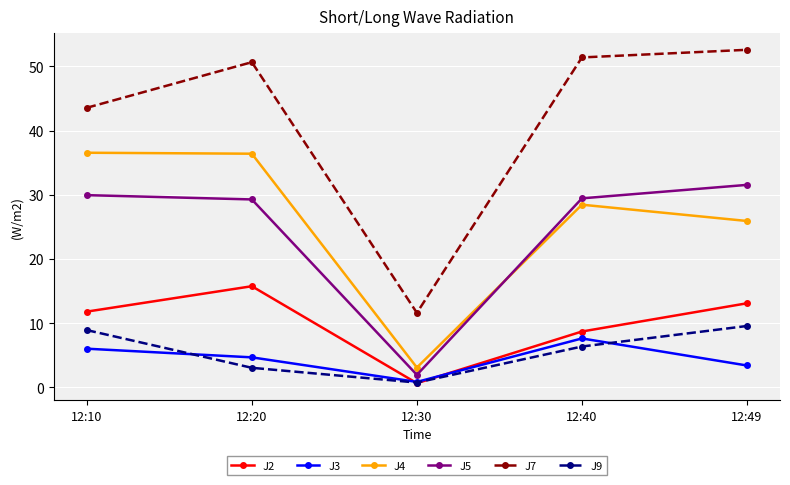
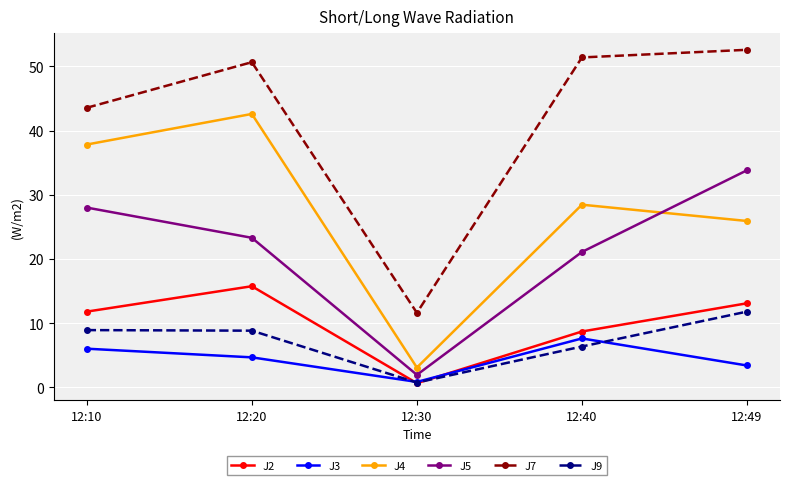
J4, 12:10: 37 -> 38
J5, 12:10: 30 -> 28
J4, 12:20: 36 -> 43
J5, 12:20: 29 -> 23
J9, 12:20: 3 -> 9
J5, 12:40: 29 -> 21
J5, 12:49: 32 -> 34
J9, 12:49: 10 -> 12
